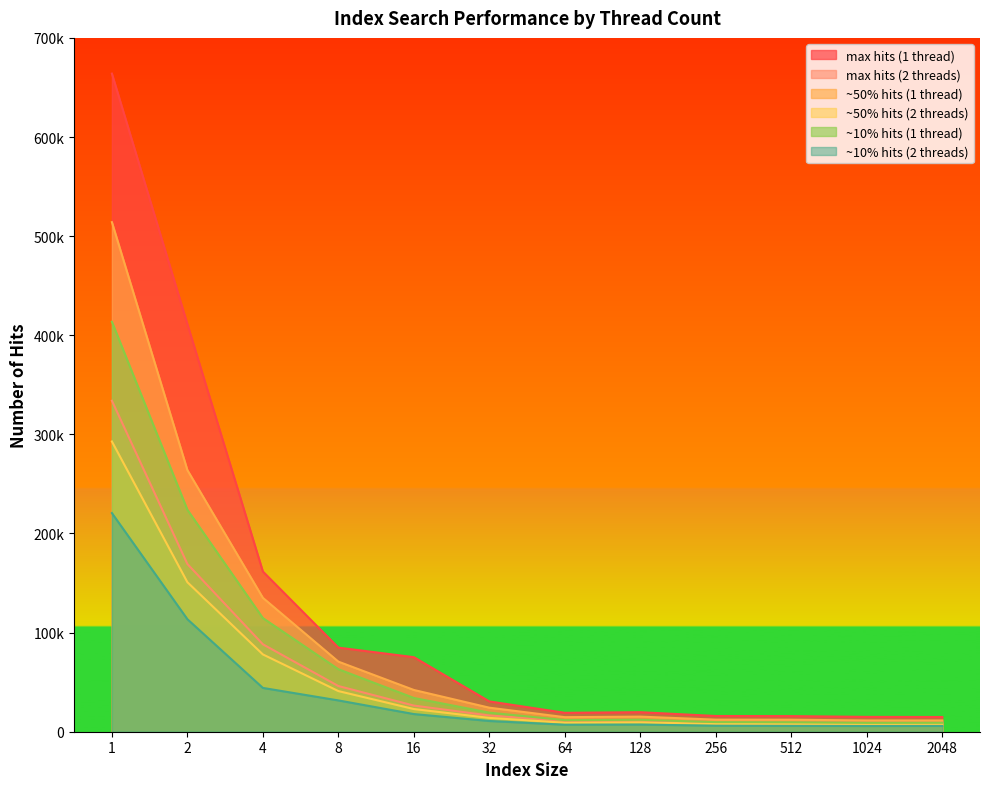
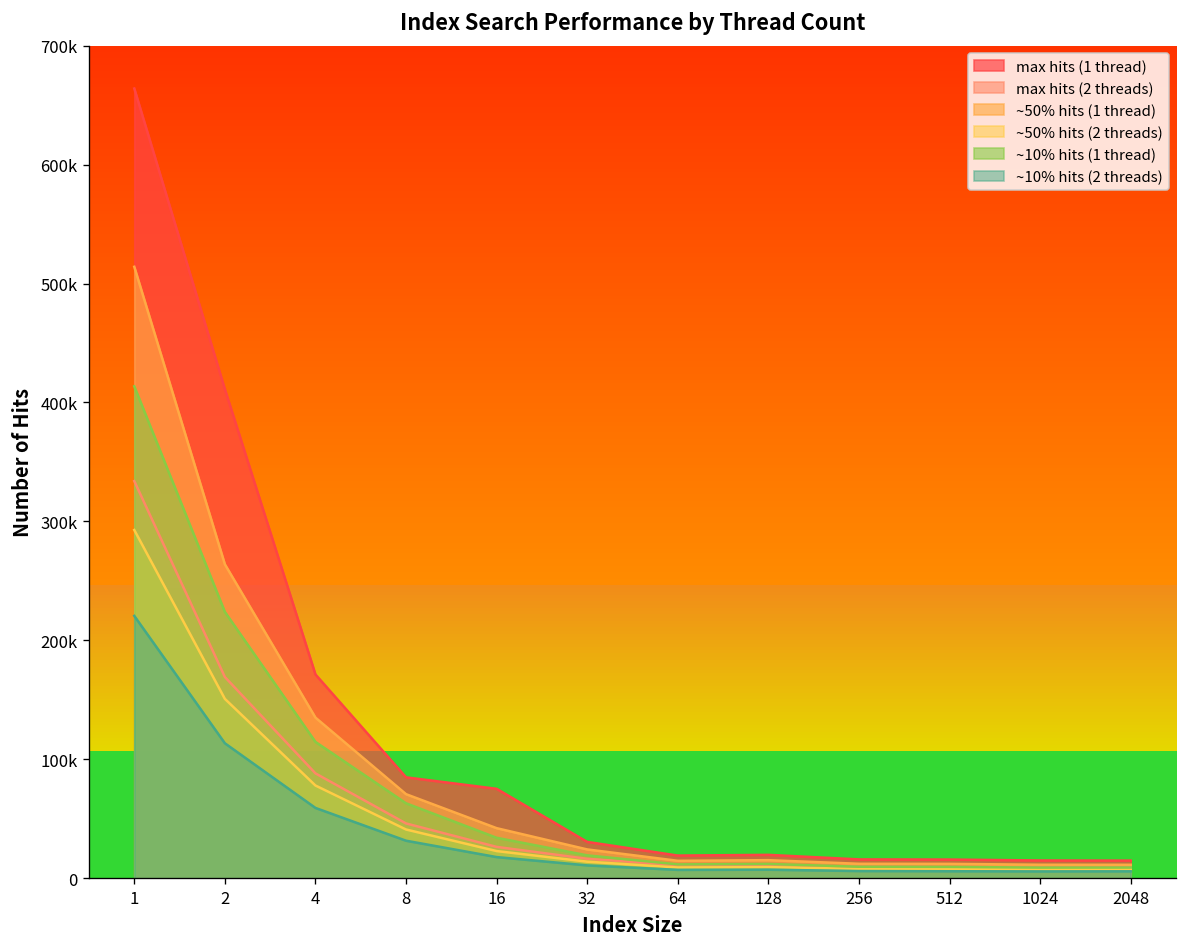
max hits (1 thread), 4: 160000 -> 170000
~10% hits (2 threads), 4: 40000 -> 60000
